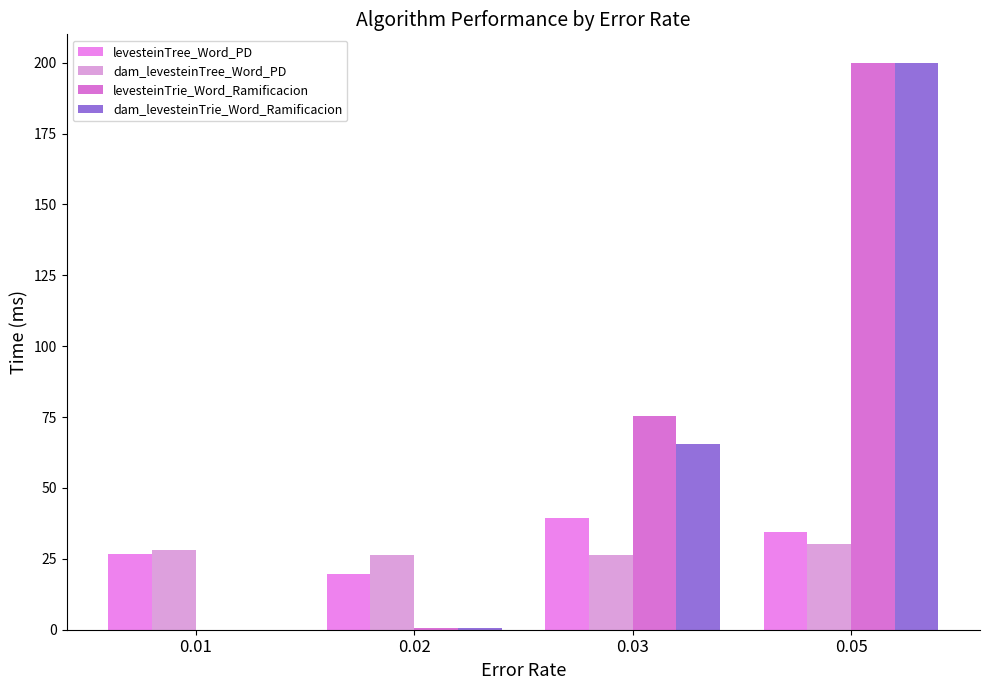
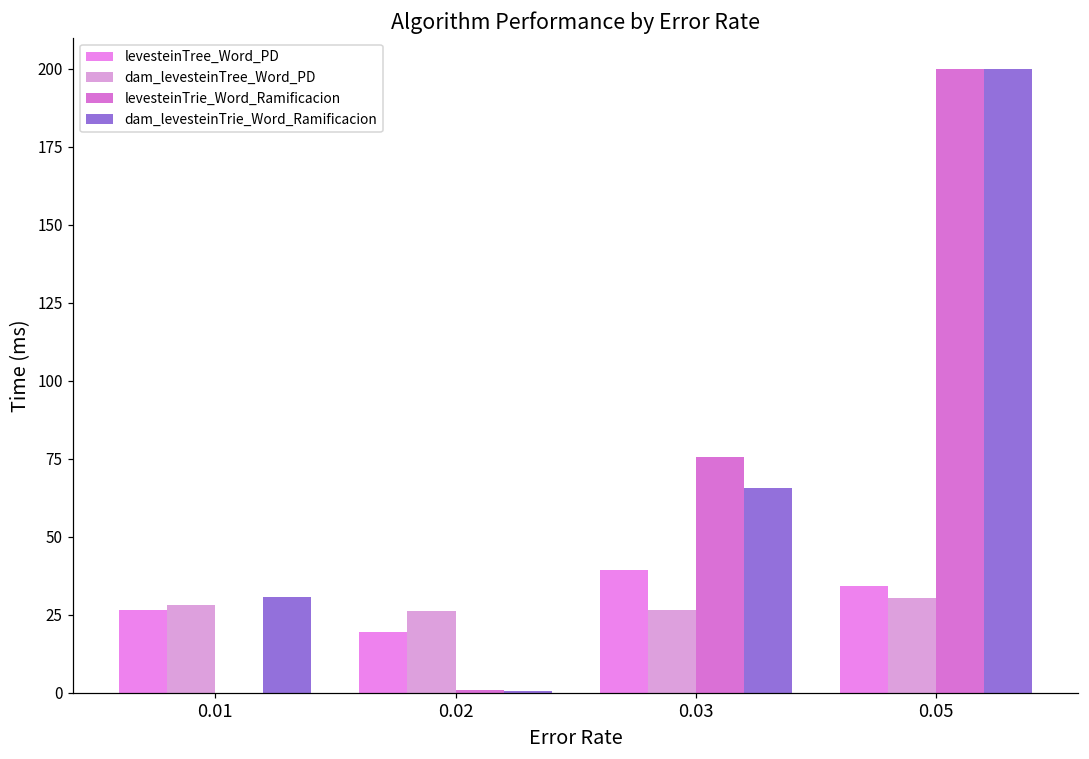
dam_levesteinTrie_Word_Ramificacion, 0.01: 0 -> 31
